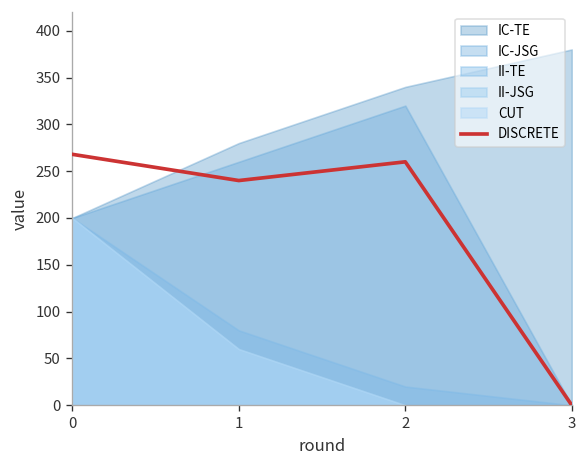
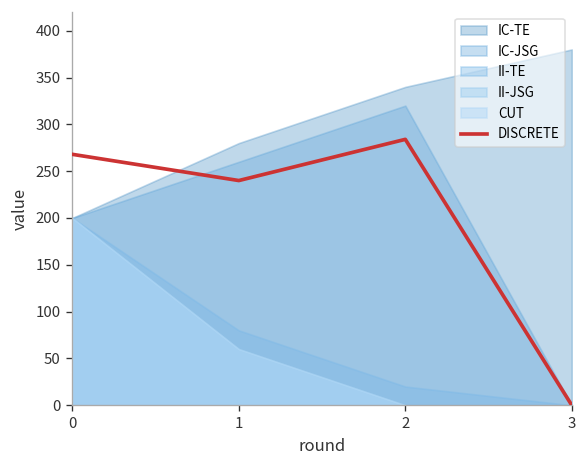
DISCRETE, 2: 260 -> 280
